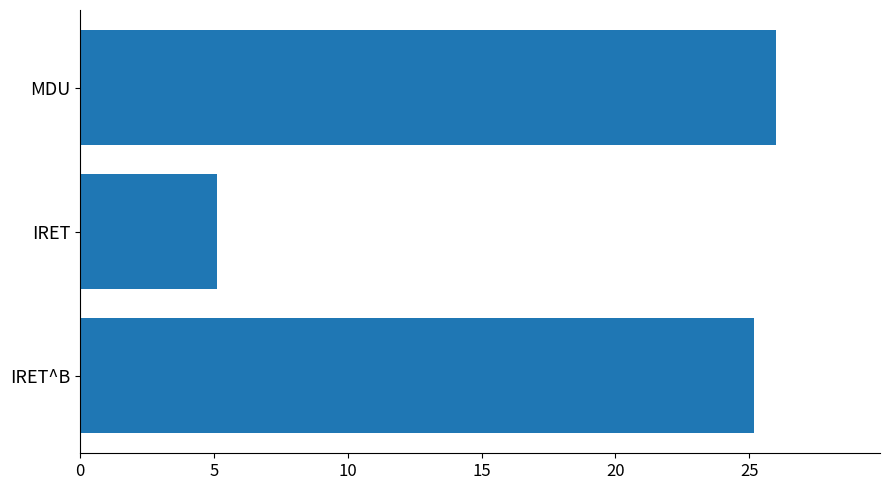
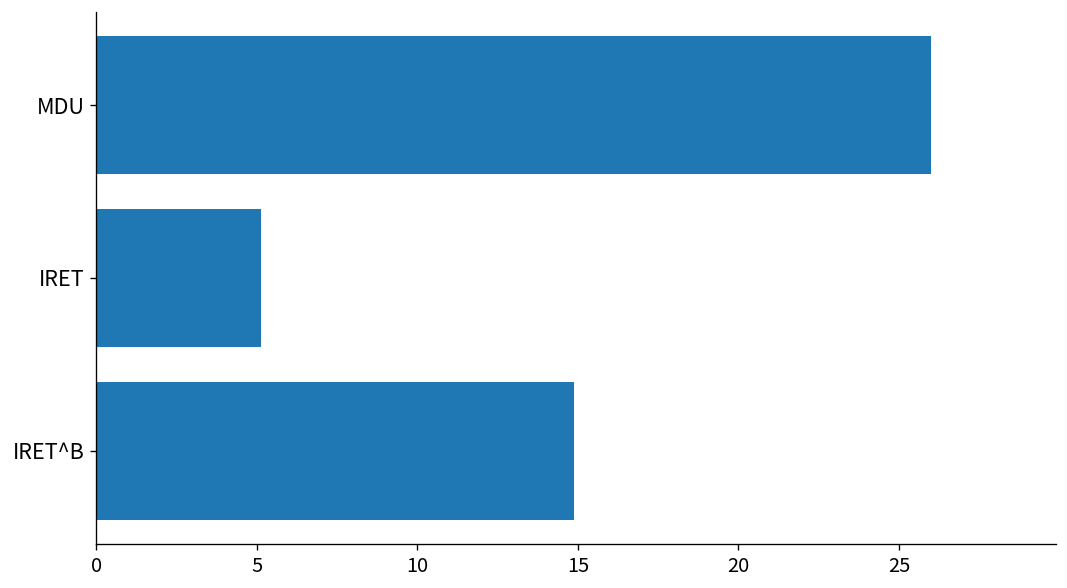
IRET^B: 25.2 -> 14.9
